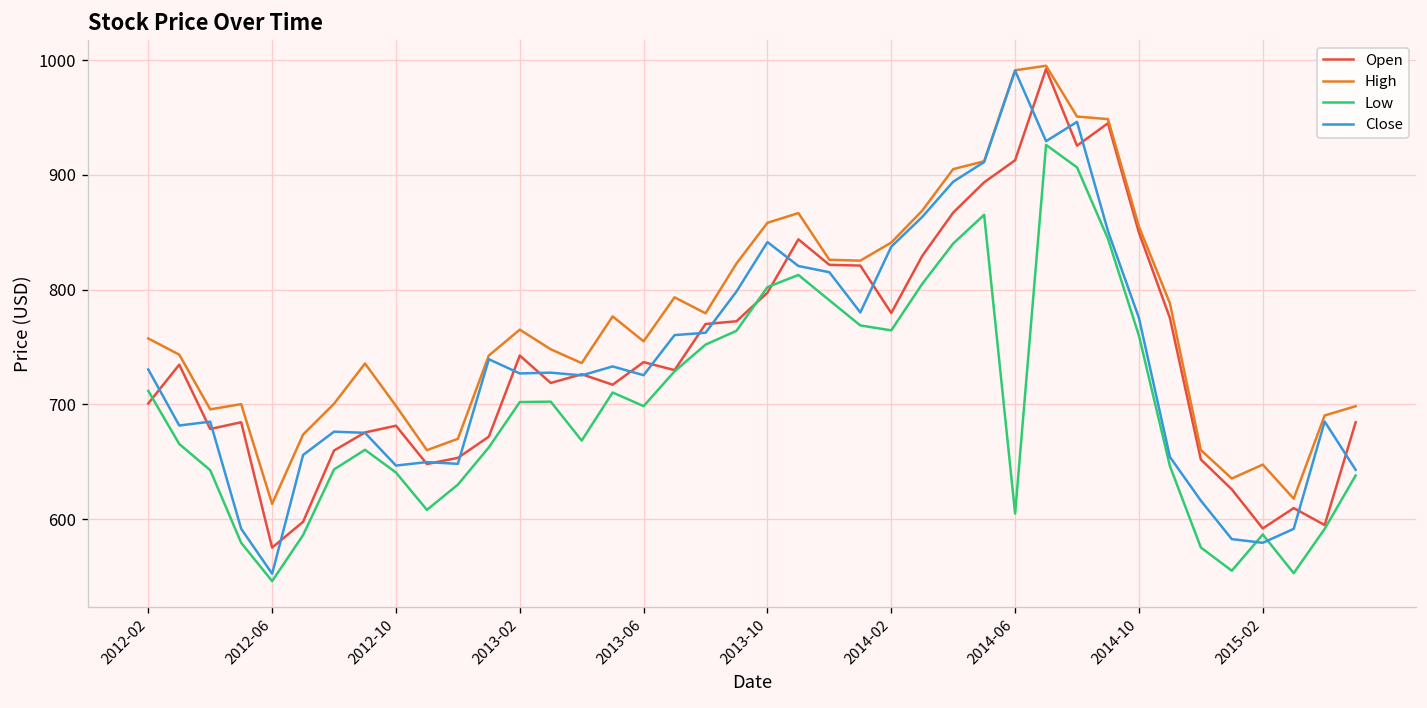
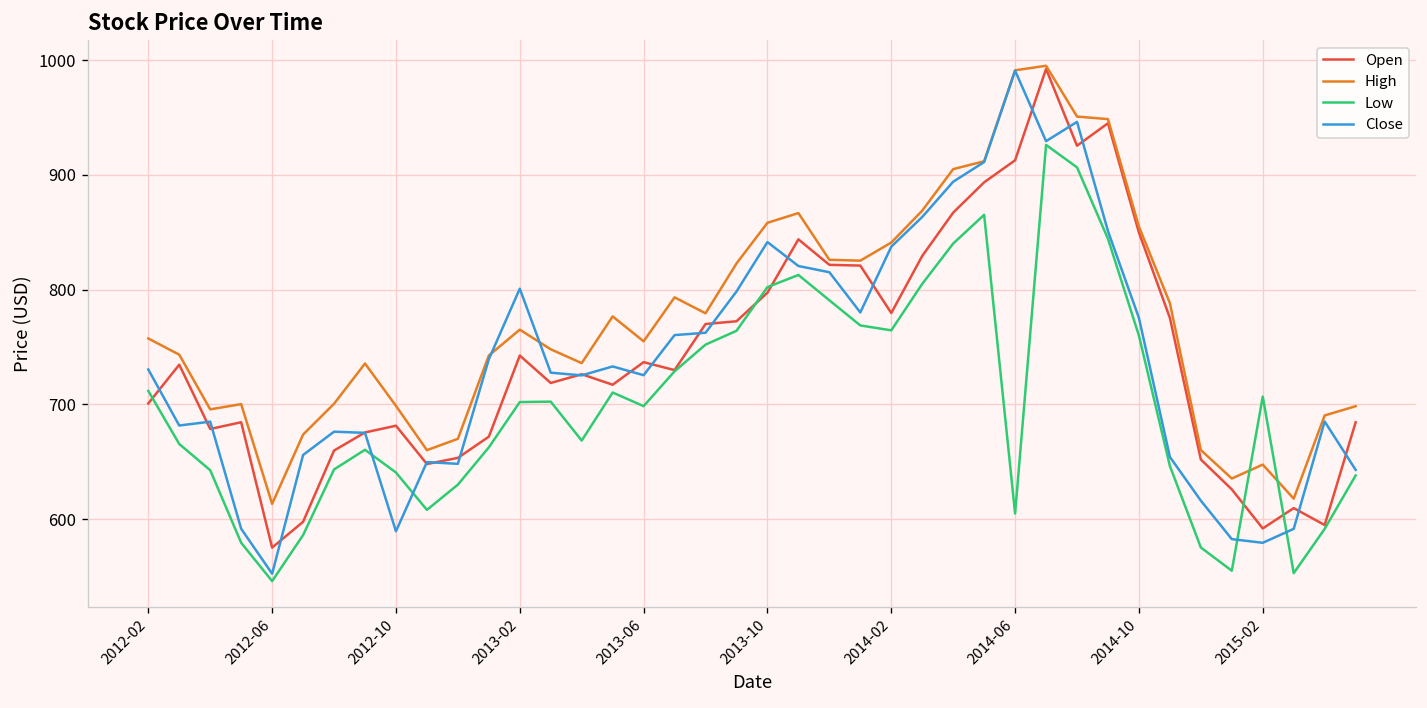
Close, 2012-10: 650 -> 590
Close, 2013-02: 730 -> 800
Low, 2015-02: 590 -> 710
